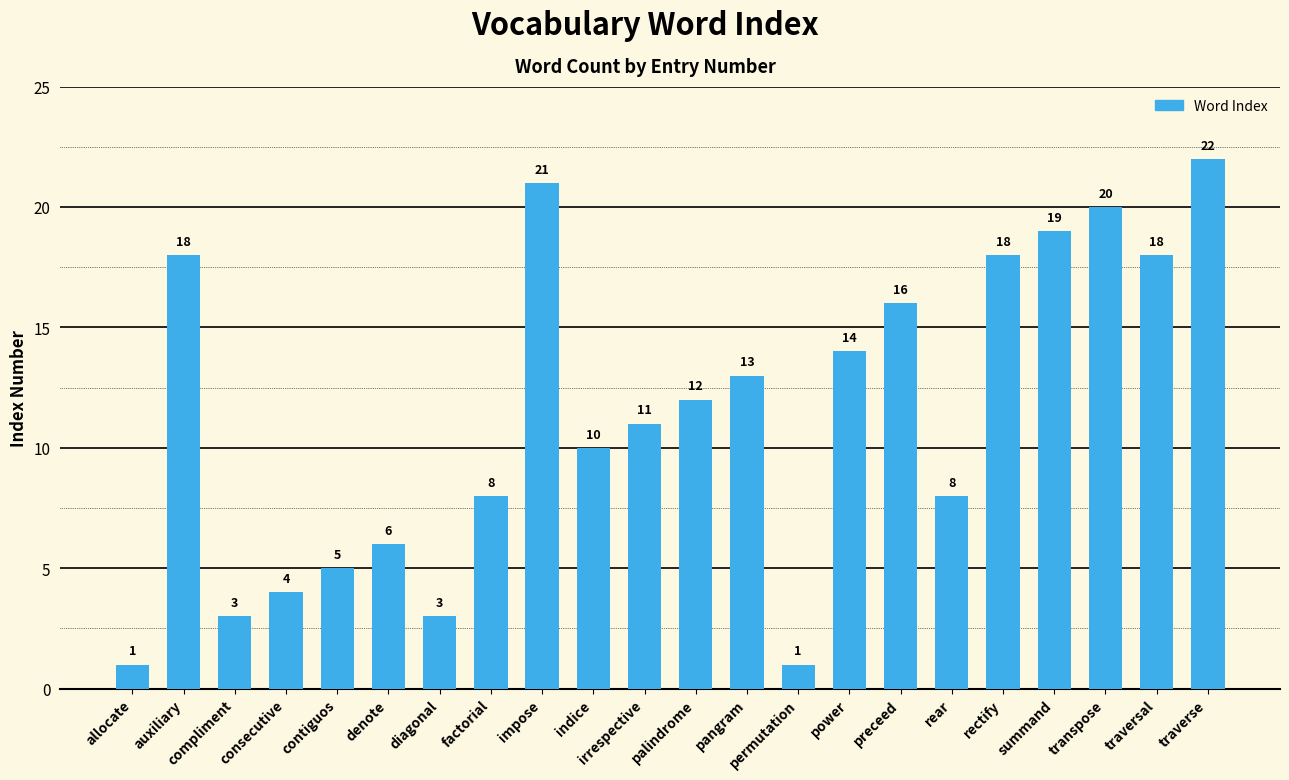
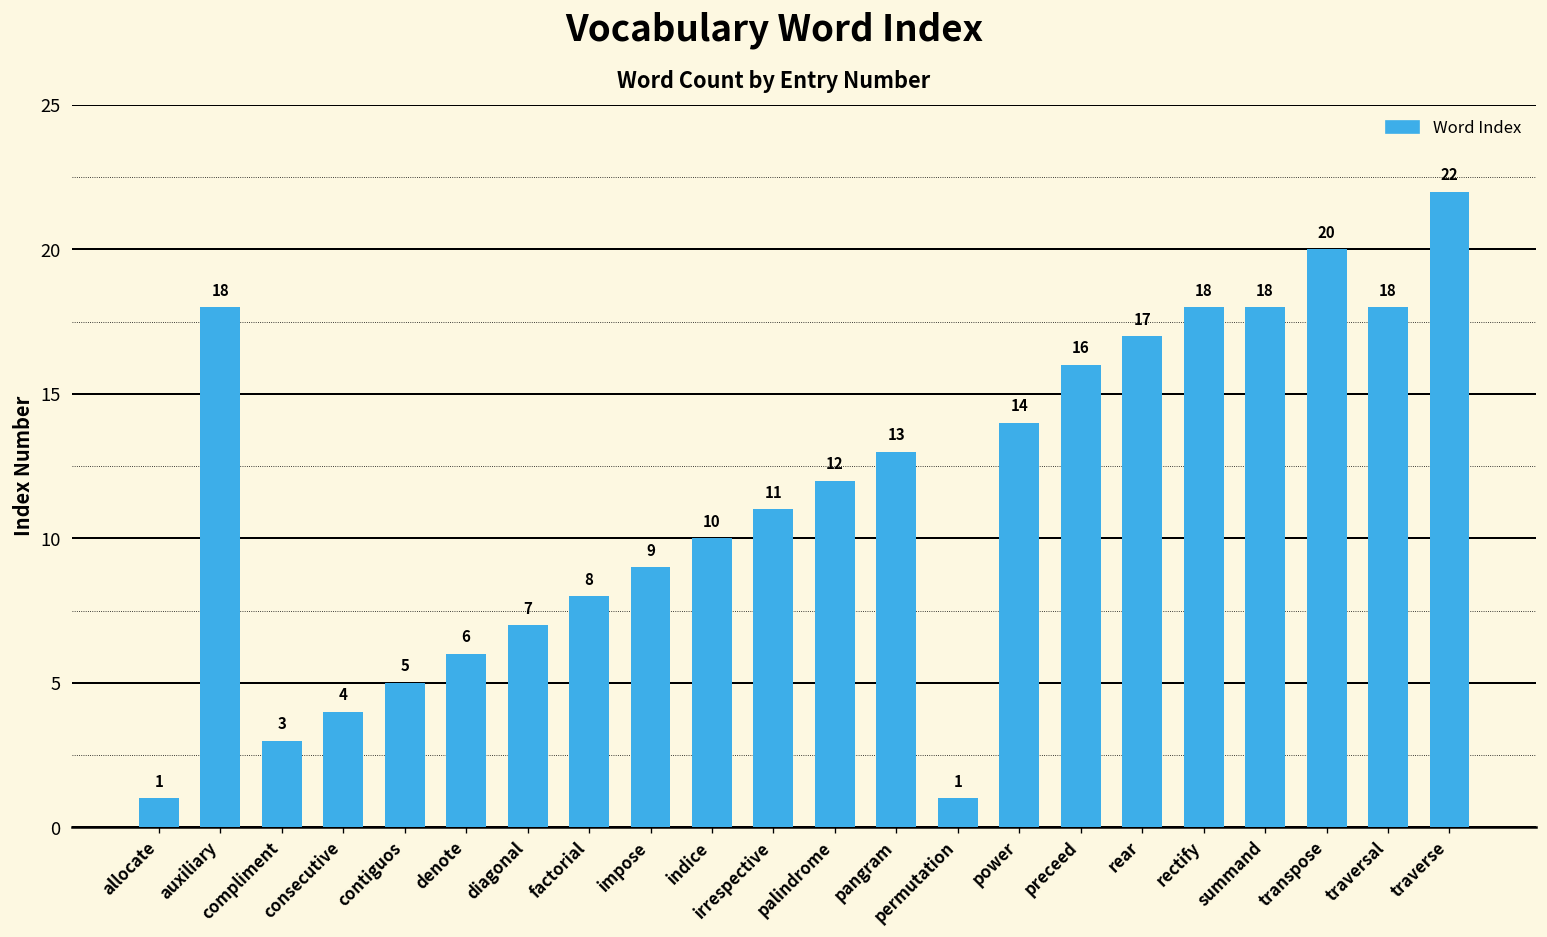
diagonal: 3 -> 7
impose: 21 -> 9
rear: 8 -> 17
summand: 19 -> 18
